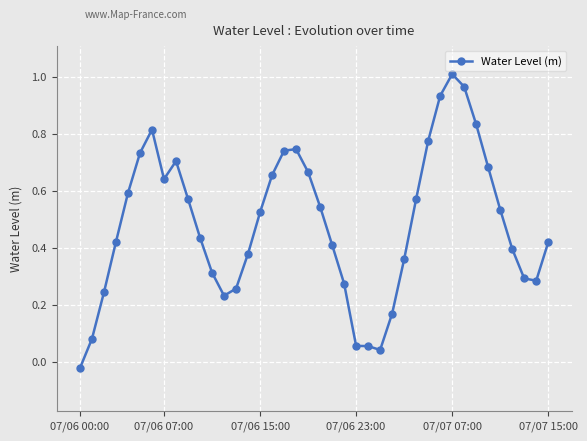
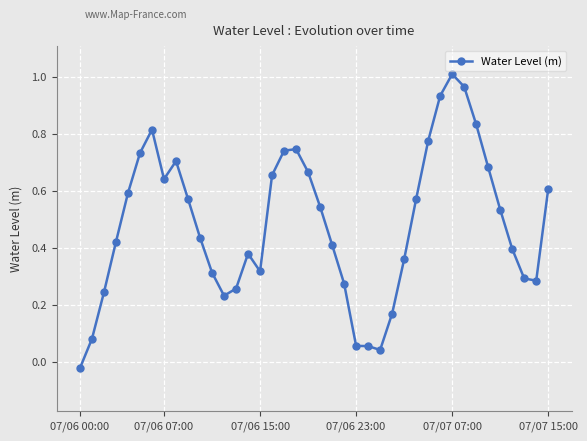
07/06 15:00: 0.52 -> 0.32
07/07 15:00: 0.42 -> 0.61
